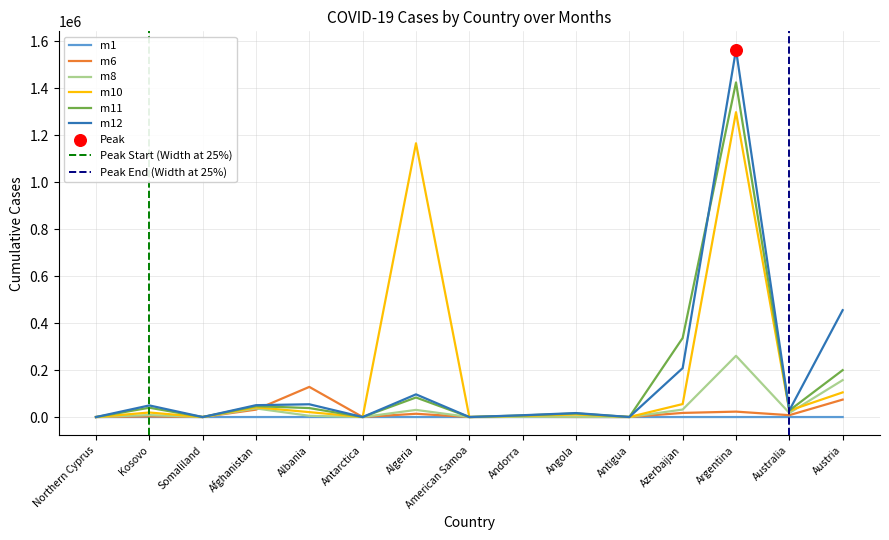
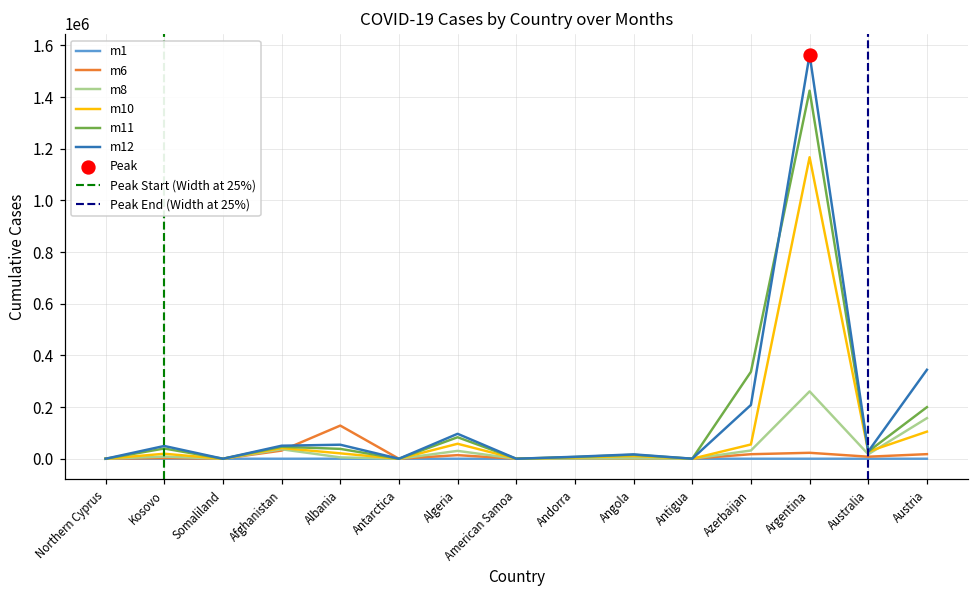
m10, Algeria: 1170000 -> 60000
m10, Argentina: 1300000 -> 1170000
m6, Austria: 70000 -> 20000
m12, Austria: 450000 -> 340000
